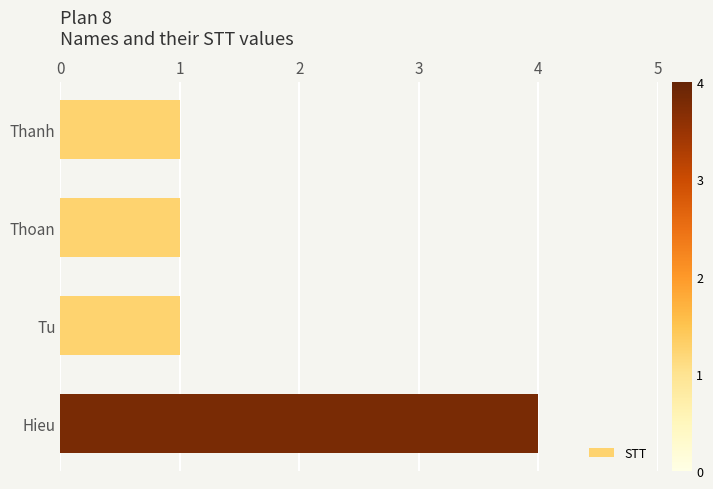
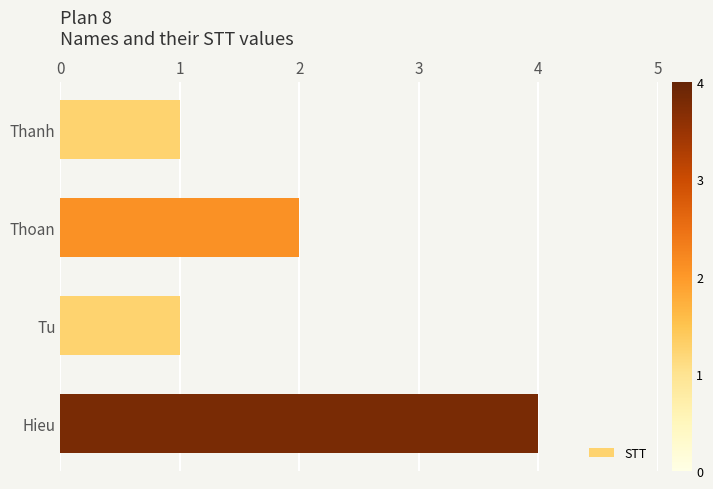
Thoan: 1 -> 2
